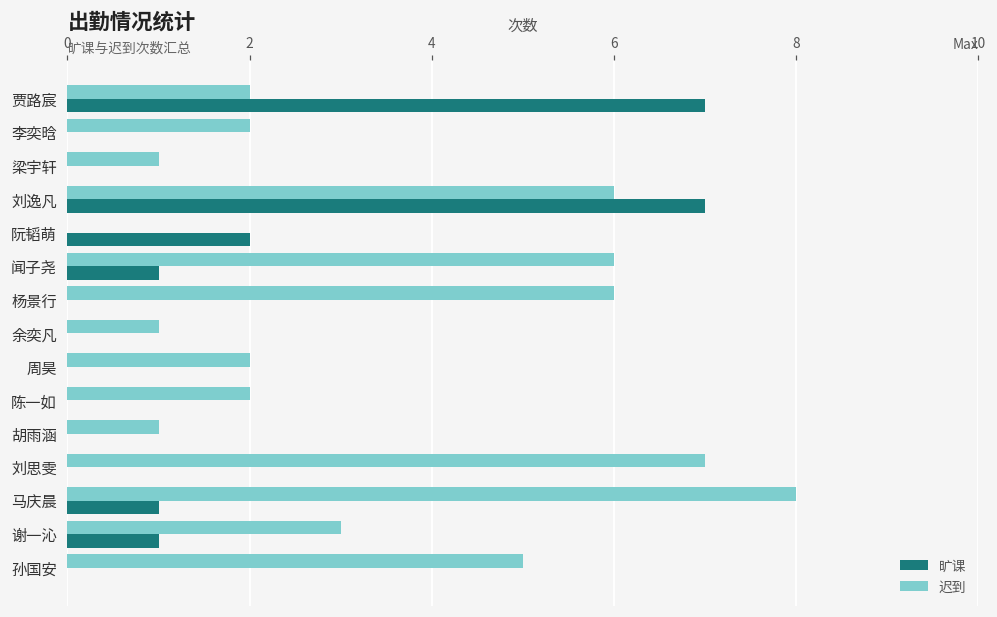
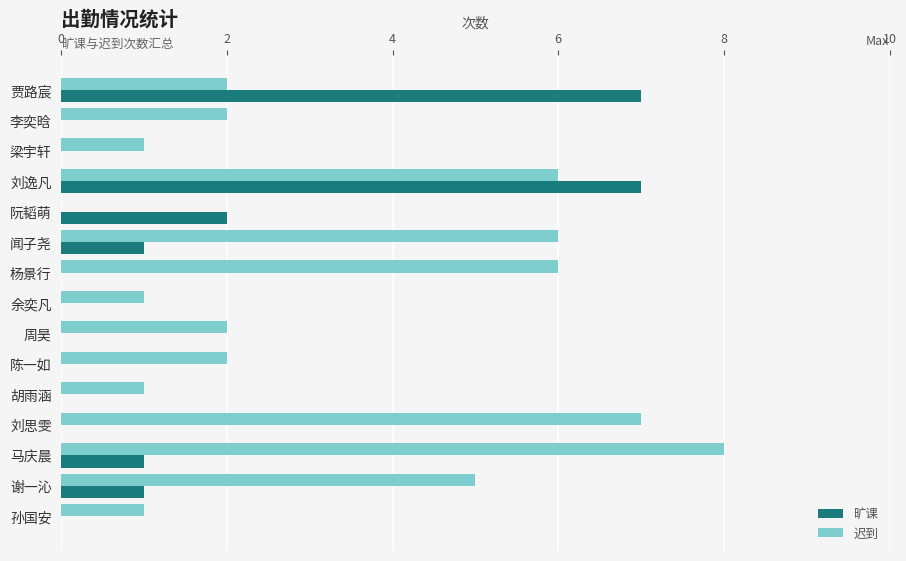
迟到, 谢一沁: 3 -> 5
迟到, 孙国安: 5 -> 1
